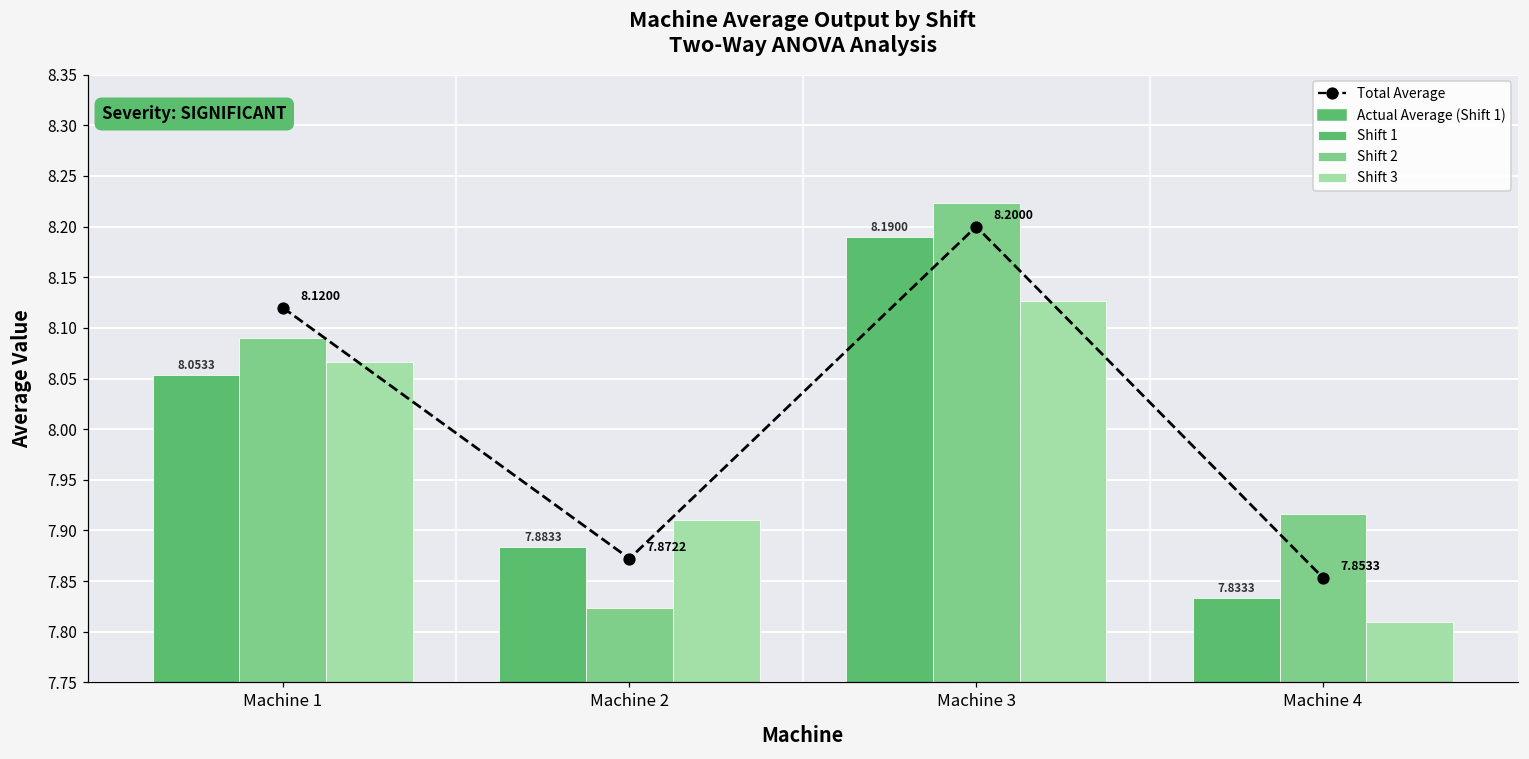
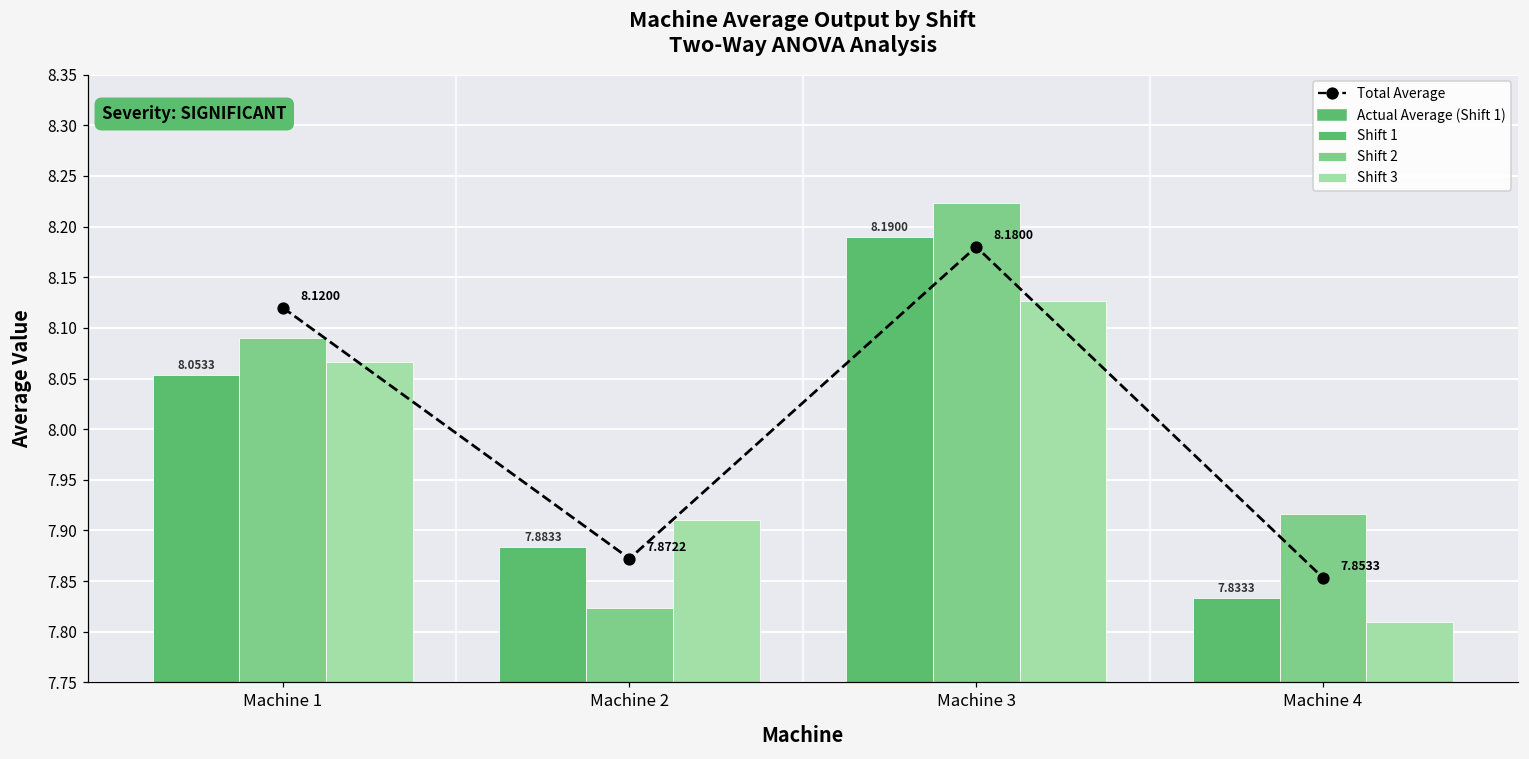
Total Average, Machine 3: 8.2000 -> 8.1800
